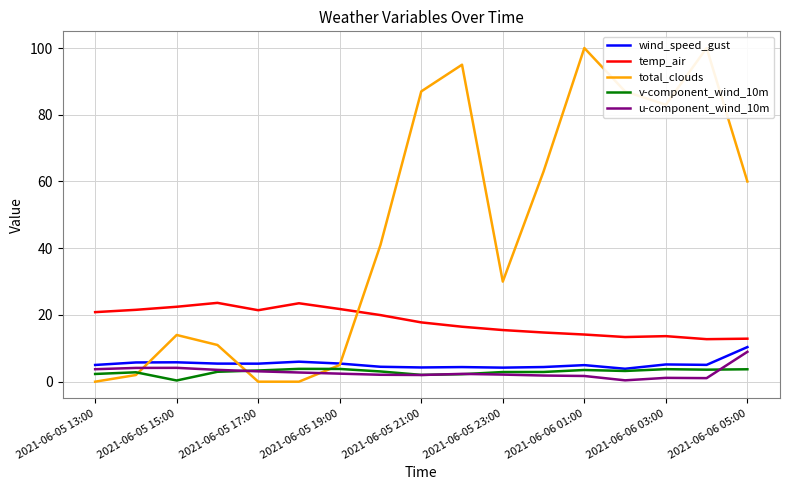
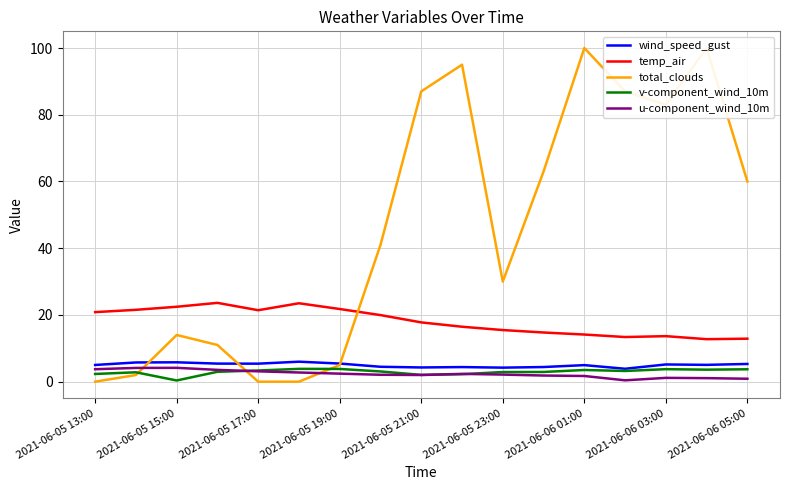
wind_speed_gust, 2021-06-06 05:00: 10 -> 5
u-component_wind_10m, 2021-06-06 05:00: 9 -> 1
